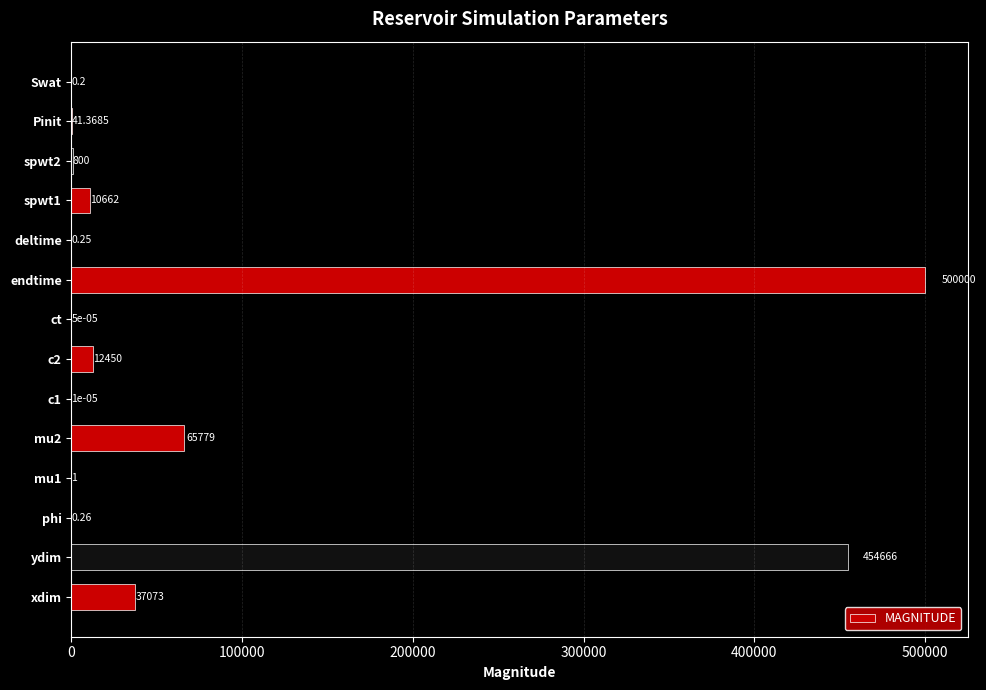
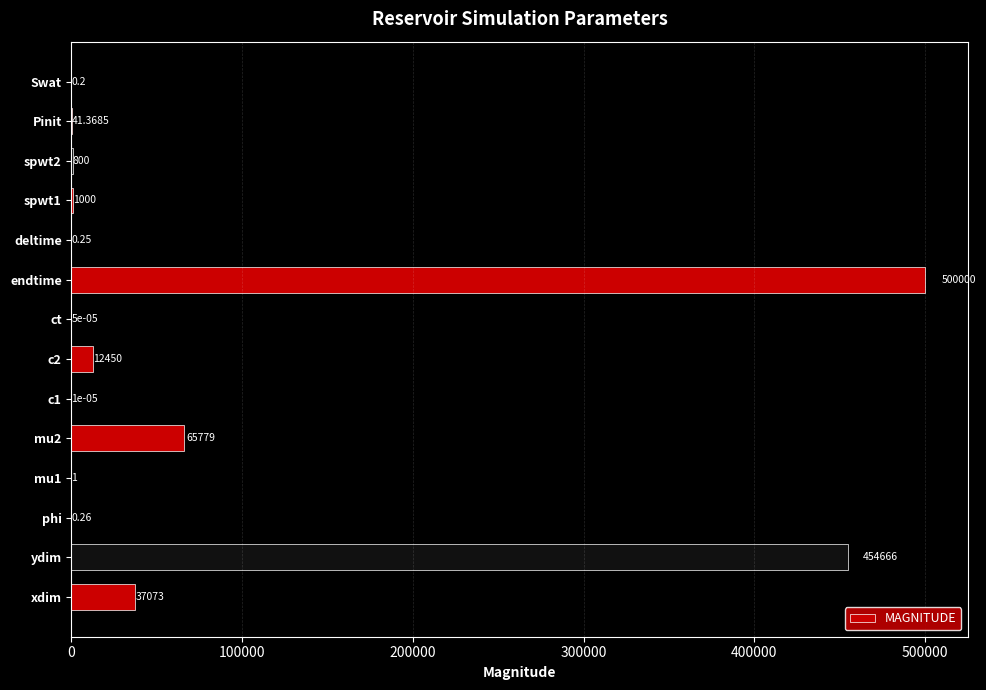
spwt1: 10662 -> 1000
